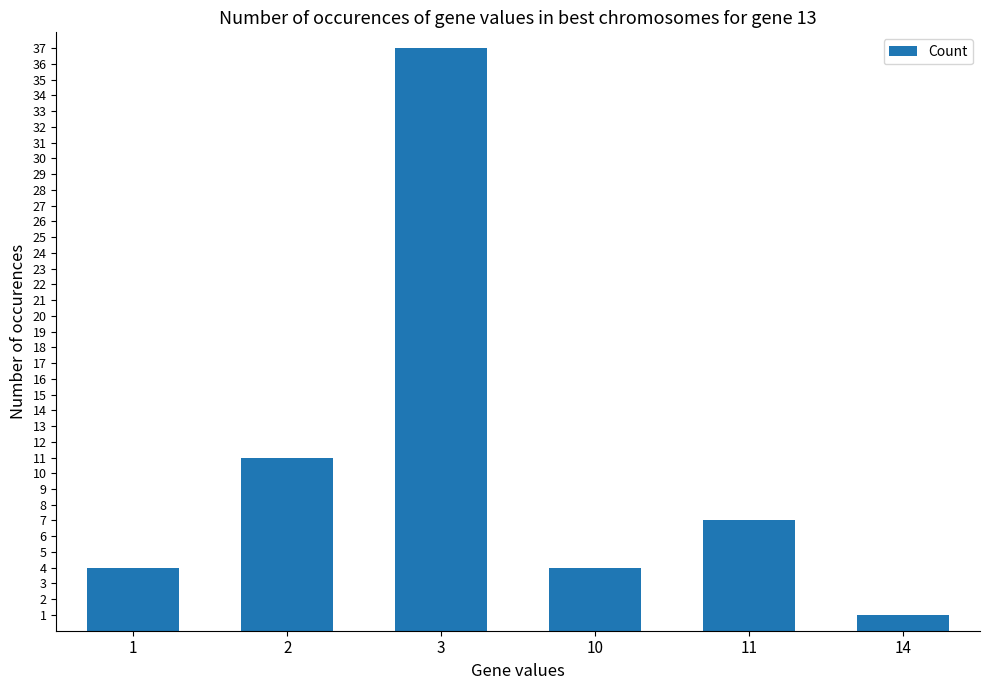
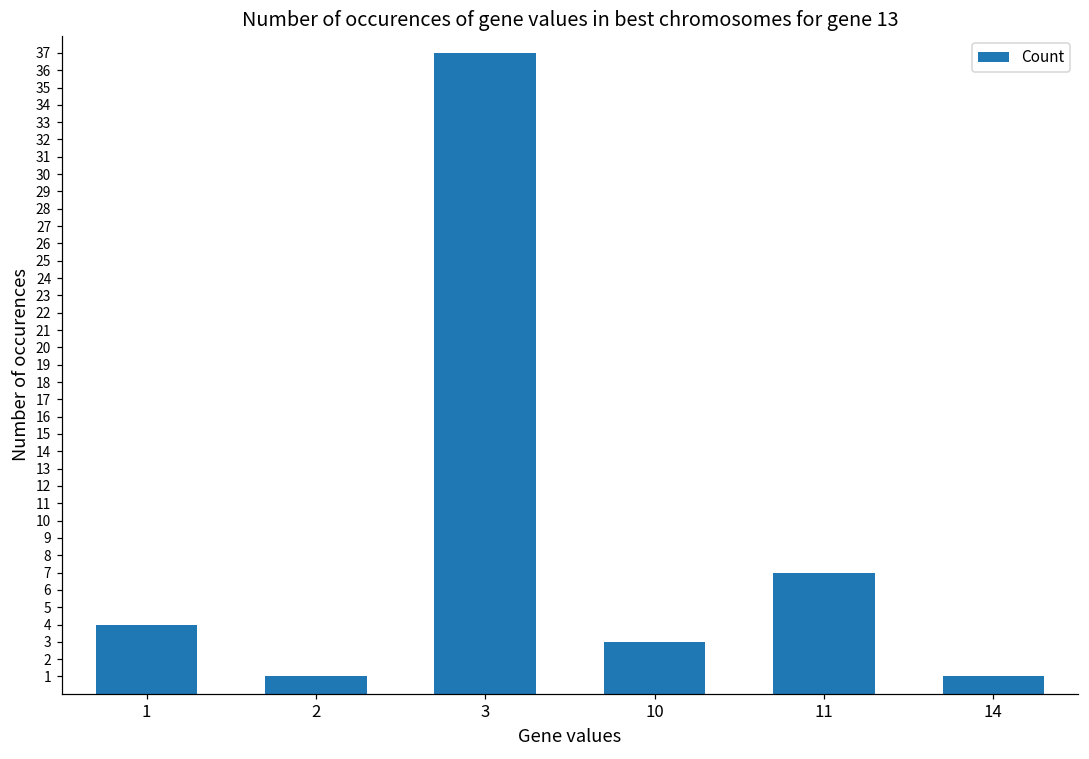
2: 11 -> 1
10: 4 -> 3
